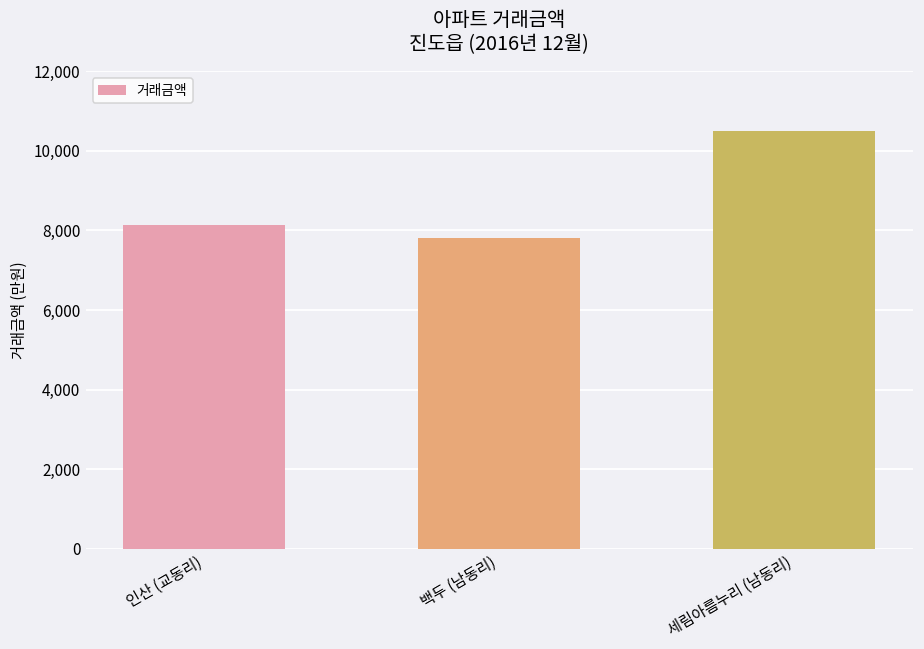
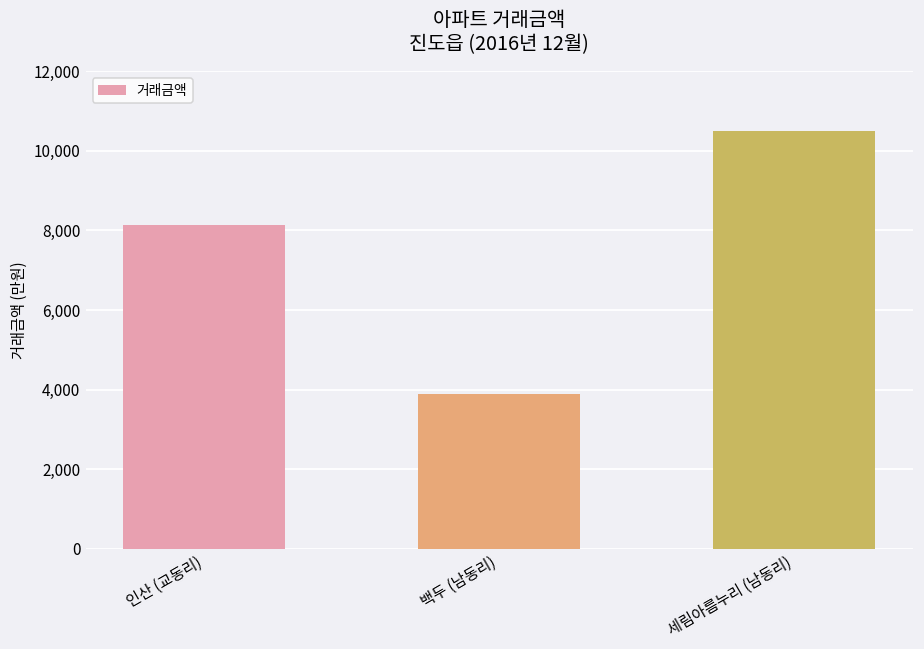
백두 (남동리): 7,800 -> 3,900
